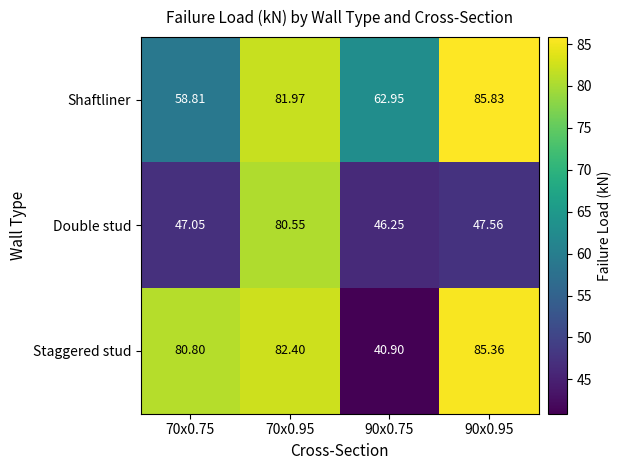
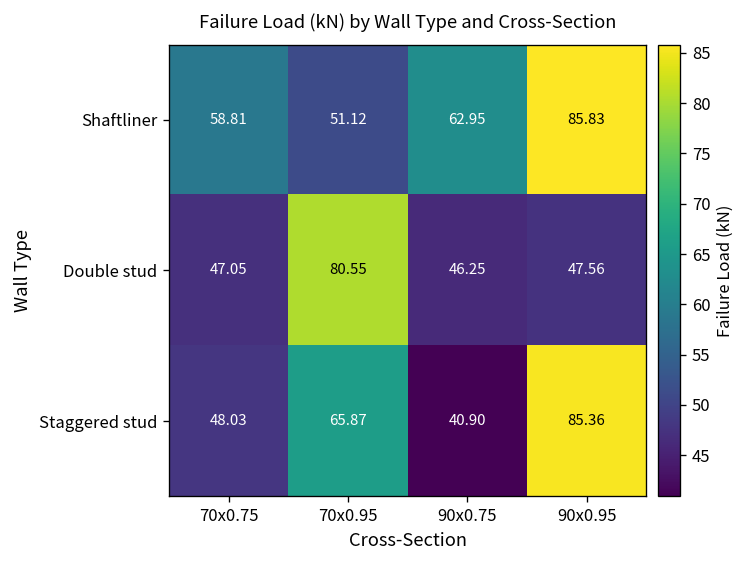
Shaftliner, 70x0.95: 81.97 -> 51.12
Staggered stud, 70x0.75: 80.80 -> 48.03
Staggered stud, 70x0.95: 82.40 -> 65.87
